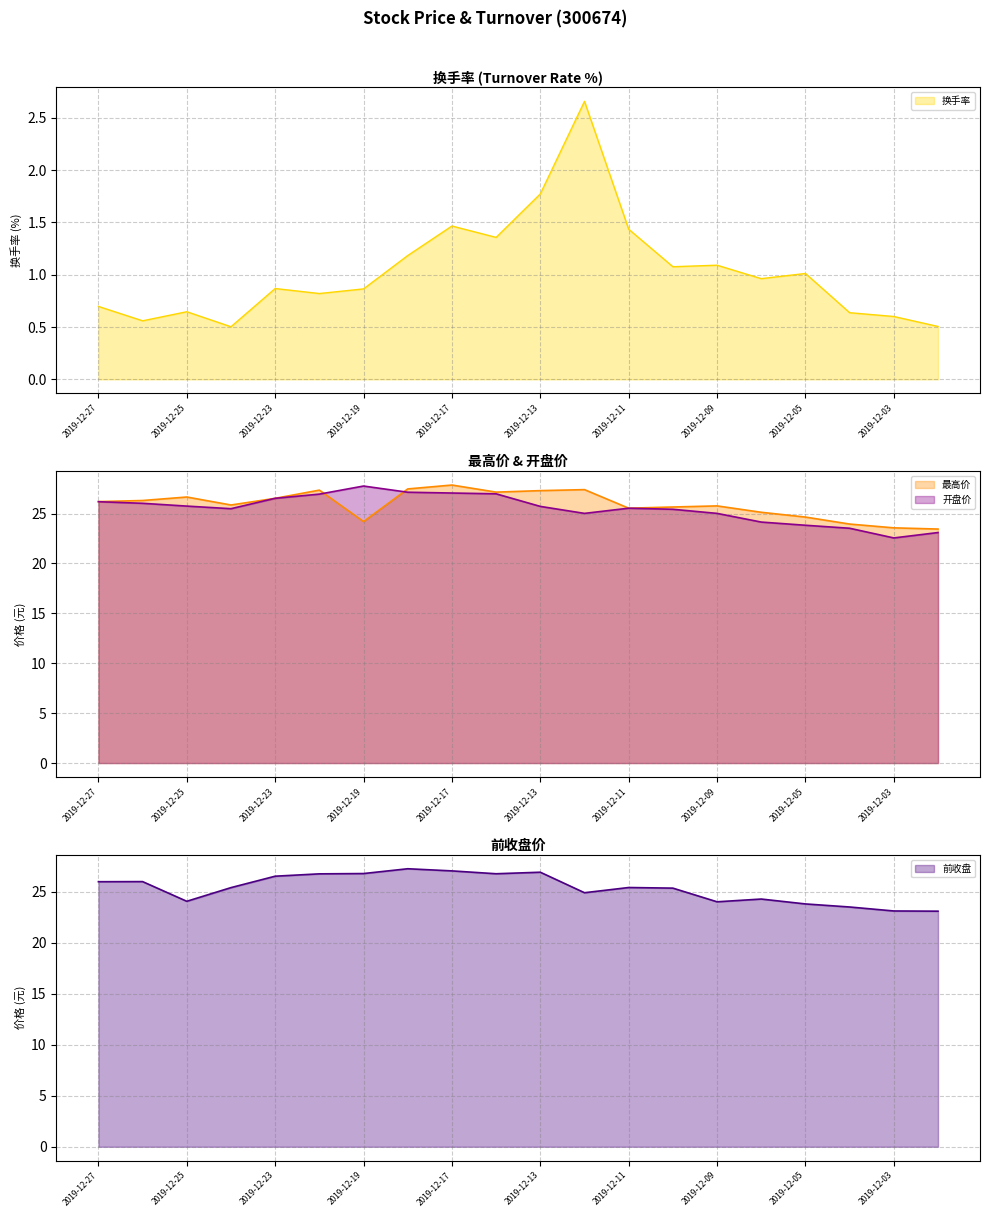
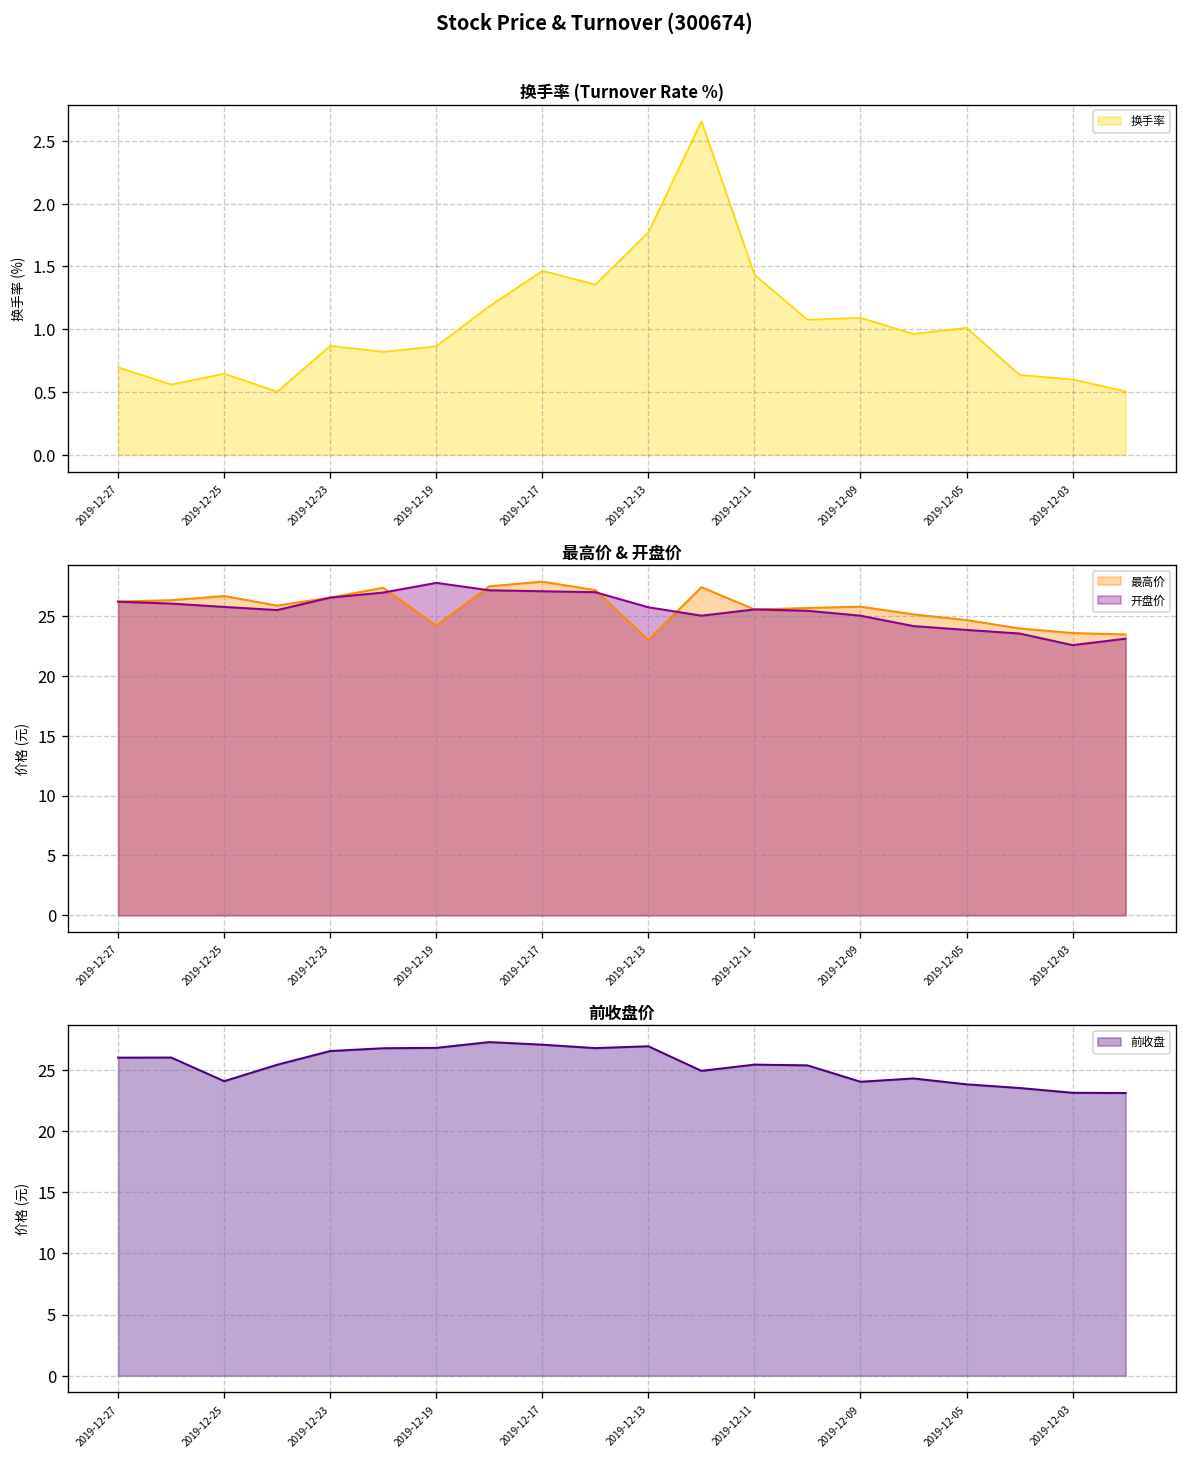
最高价 & 开盘价, 最高价, 2019-12-13: 27 -> 23
